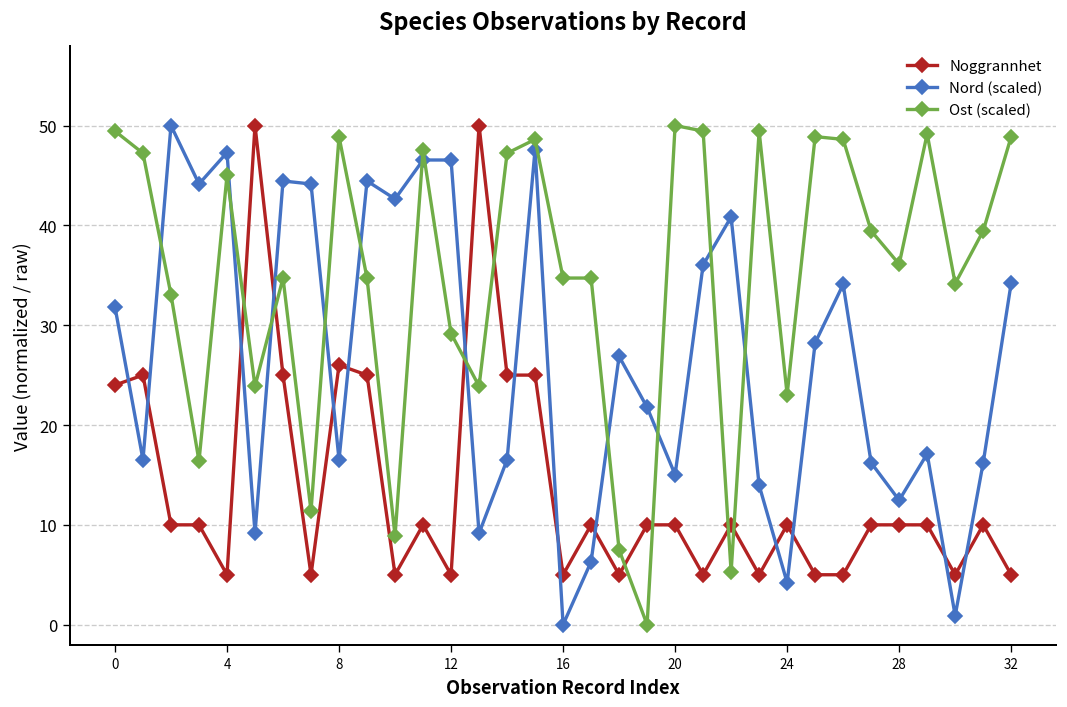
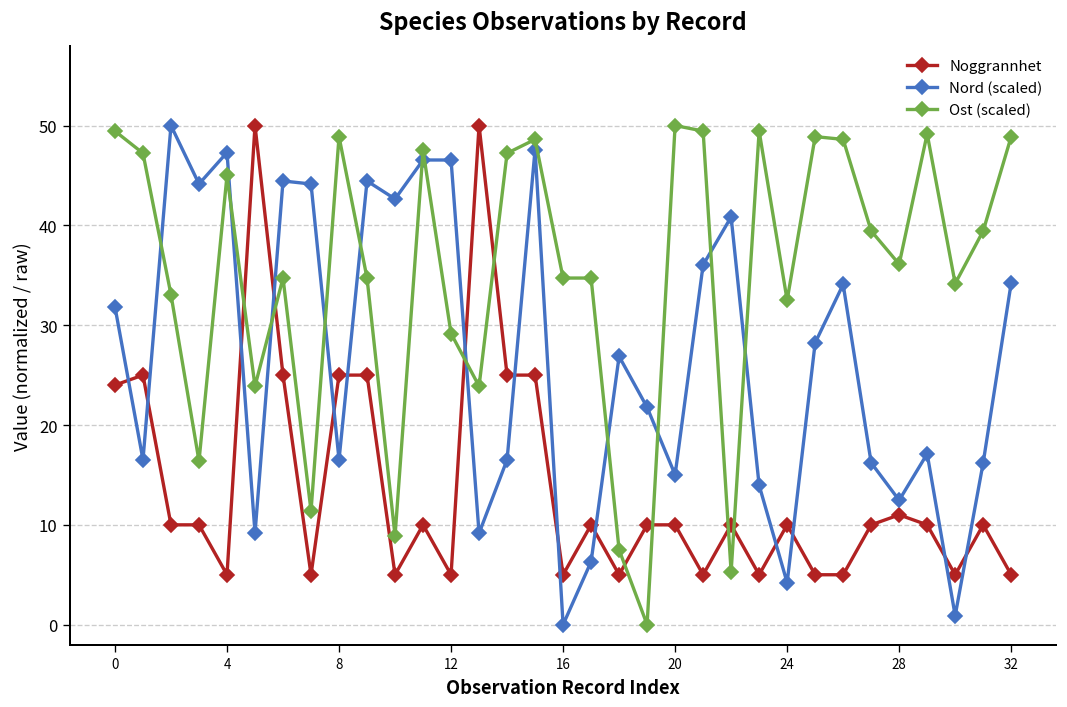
Noggrannhet, 8: 26 -> 25
Ost (scaled), 24: 23 -> 33
Noggrannhet, 28: 10 -> 11
